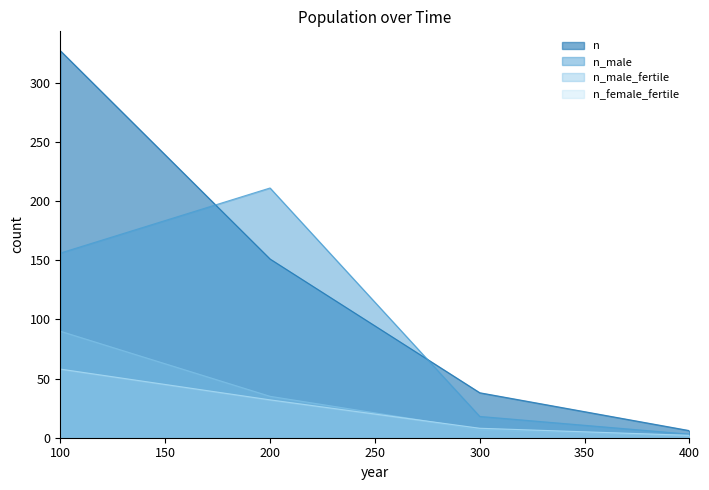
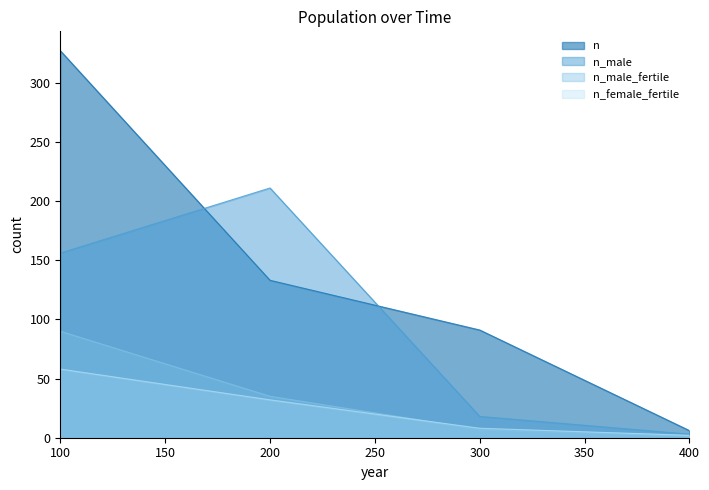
n, 200: 151 -> 133
n, 300: 38 -> 91
